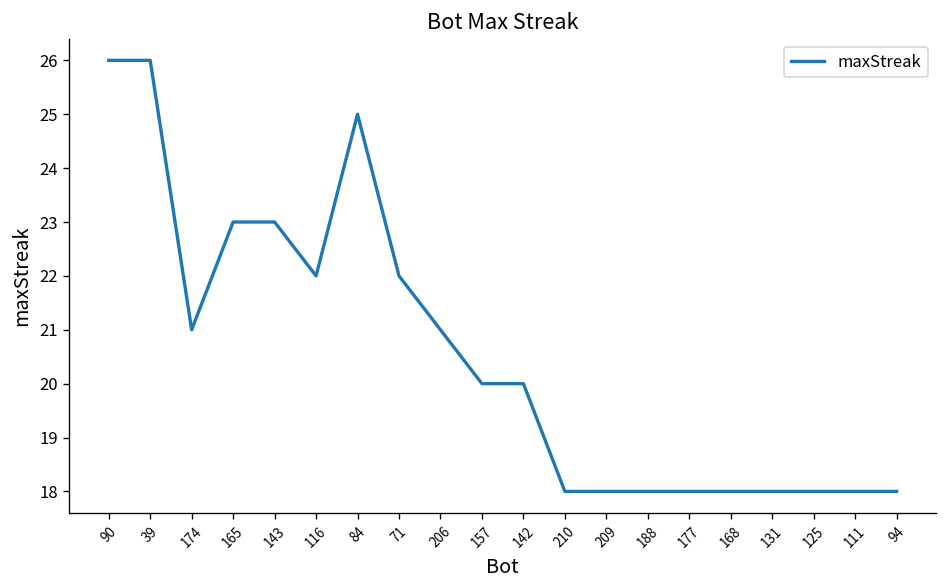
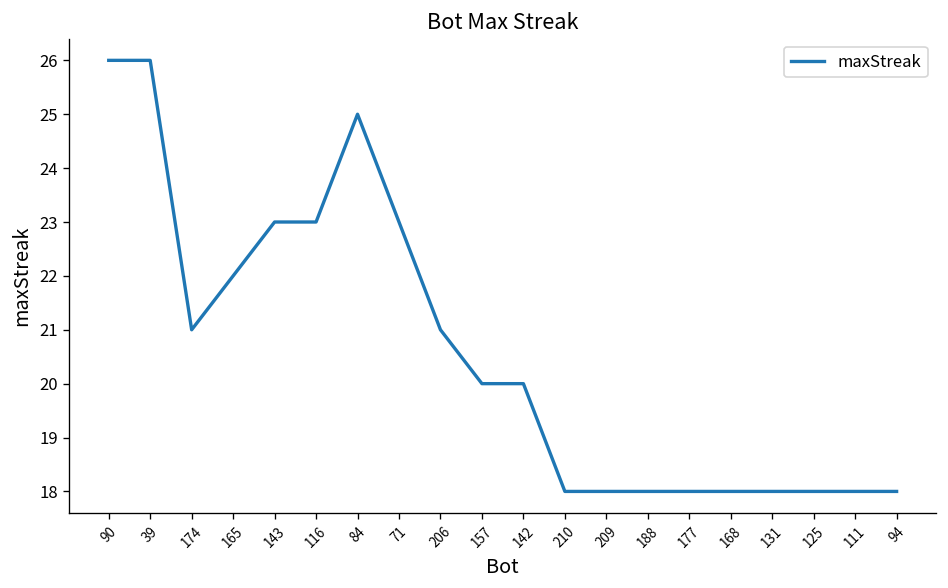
165: 23 -> 22
116: 22 -> 23
71: 22 -> 23
